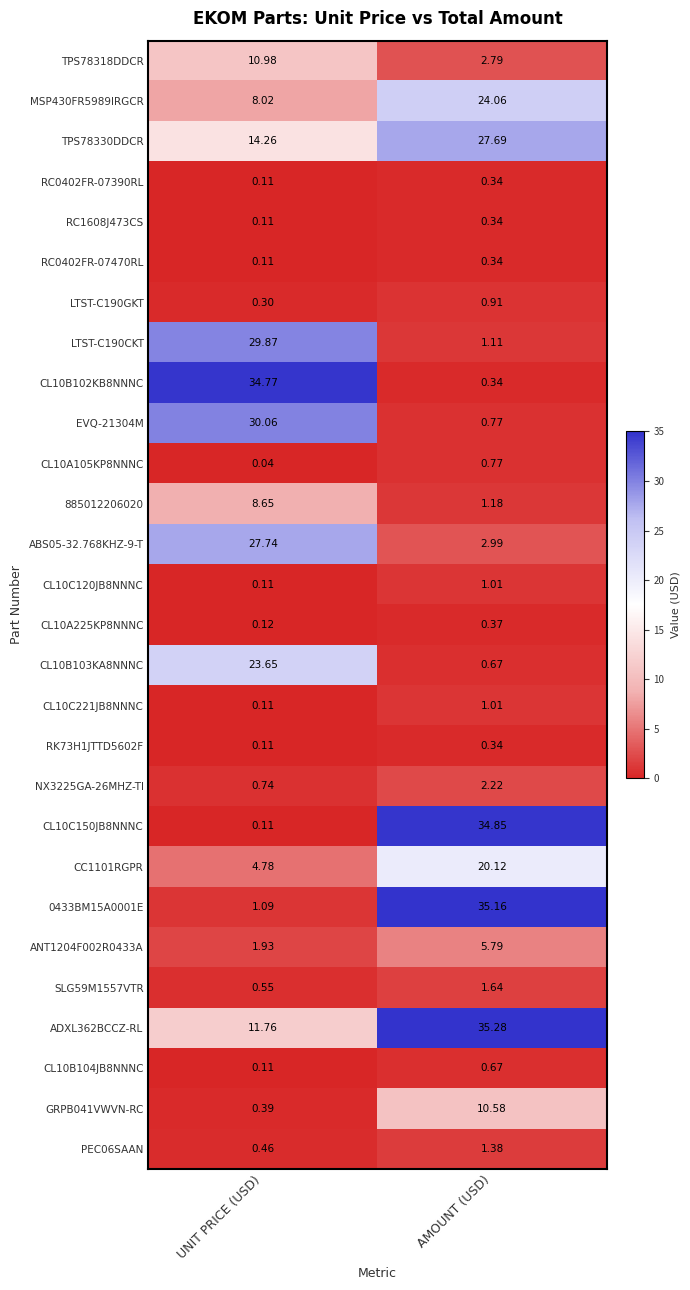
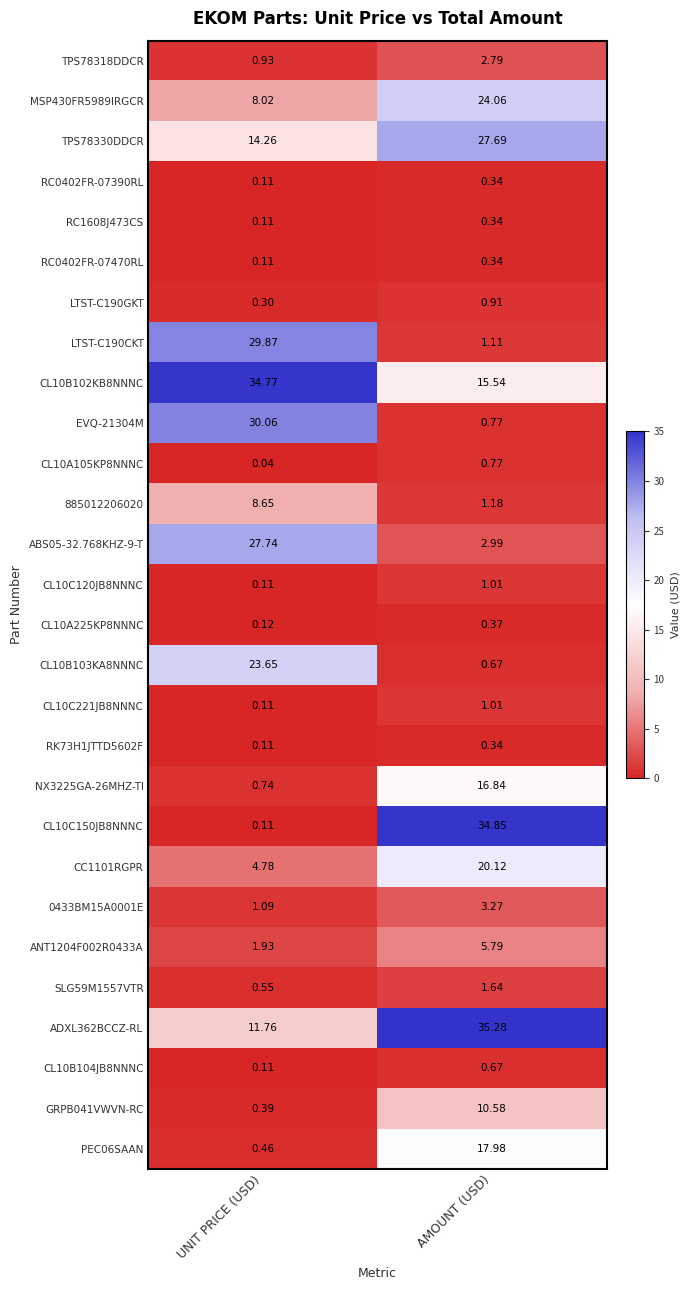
TPS78318DDCR, UNIT PRICE (USD): 10.98 -> 0.93
CL10B102KB8NNNC, AMOUNT (USD): 0.34 -> 15.54
NX3225GA-26MHZ-TI, AMOUNT (USD): 2.22 -> 16.84
0433BM15A0001E, AMOUNT (USD): 35.16 -> 3.27
PEC06SAAN, AMOUNT (USD): 1.38 -> 17.98
